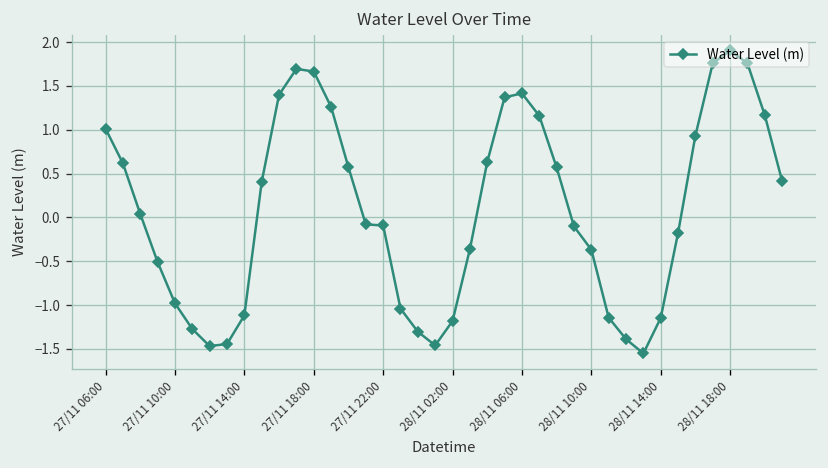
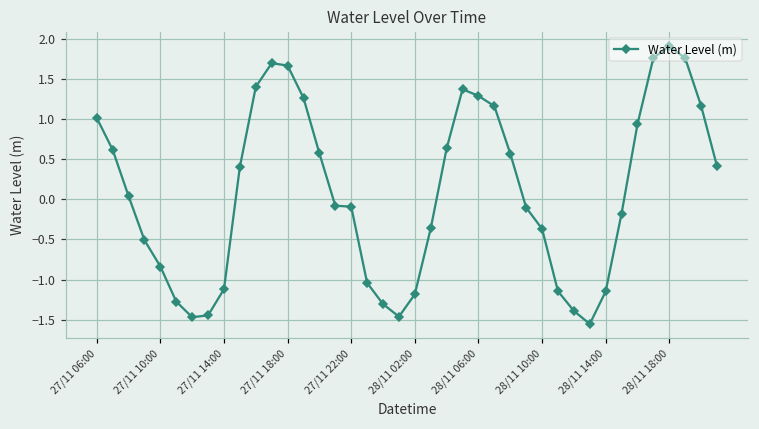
27/11 10:00: -1.0 -> -0.8
28/11 06:00: 1.4 -> 1.3
